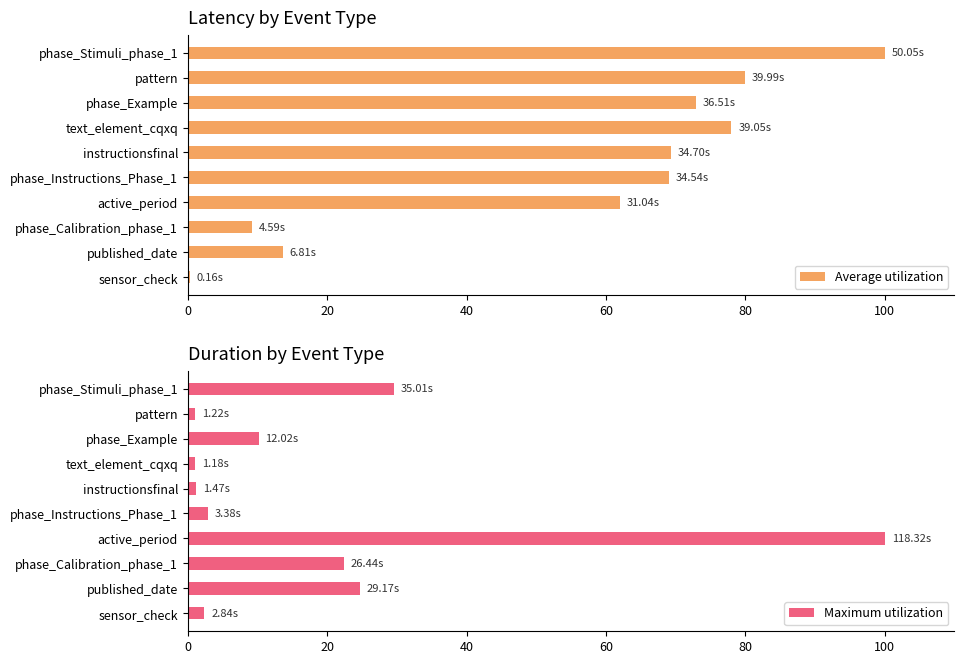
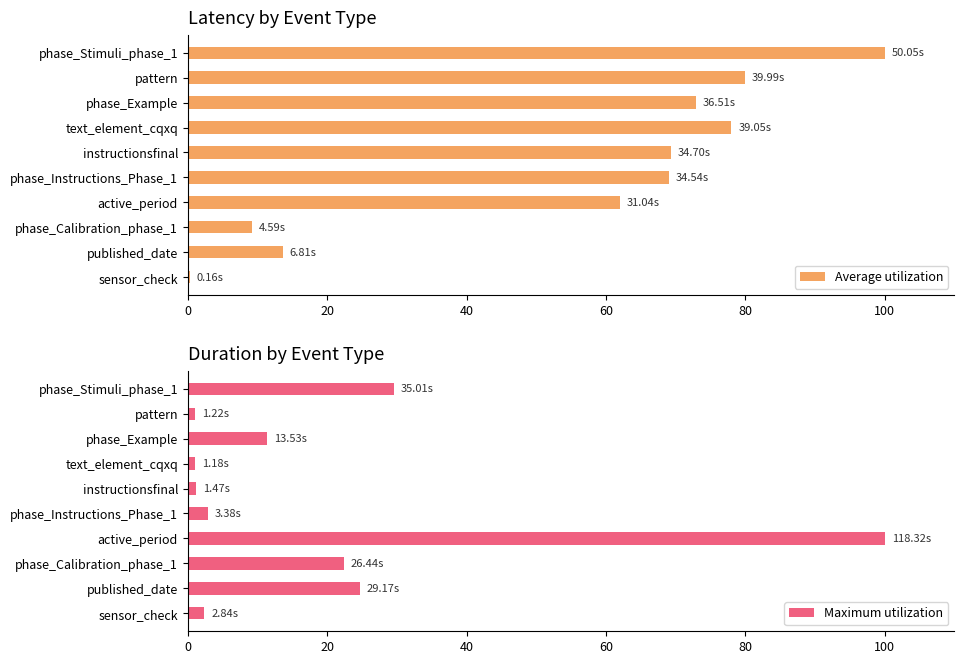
Duration by Event Type, phase_Example: 12.02s -> 13.53s
